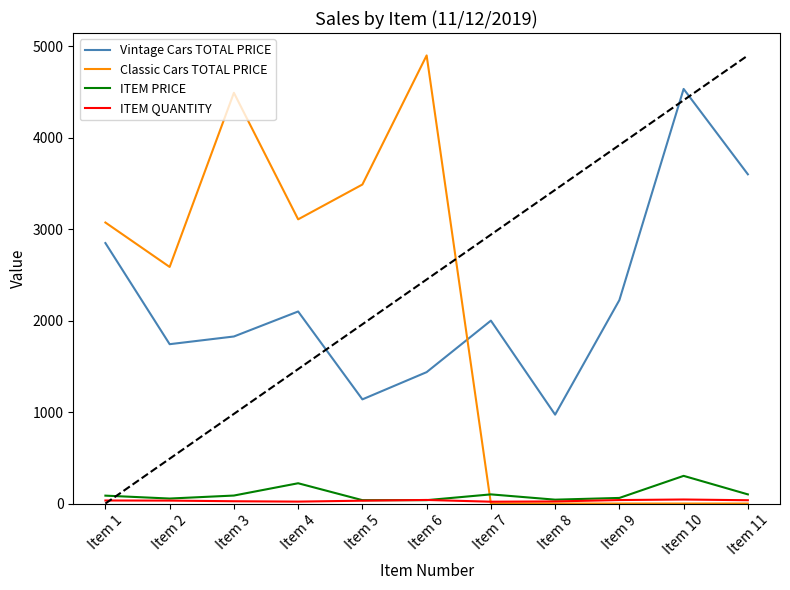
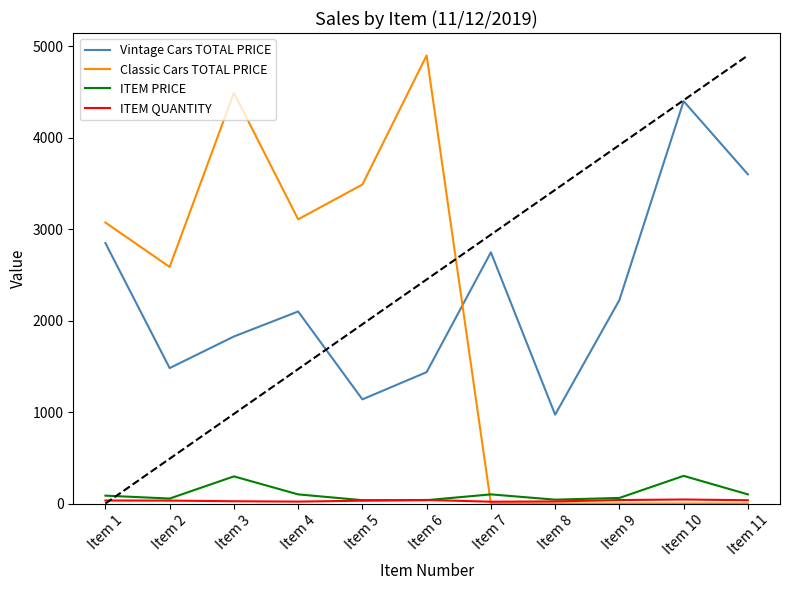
Vintage Cars TOTAL PRICE, Item 2: 1700 -> 1500
ITEM PRICE, Item 3: 100 -> 300
ITEM PRICE, Item 4: 200 -> 100
Vintage Cars TOTAL PRICE, Item 7: 2000 -> 2700
Vintage Cars TOTAL PRICE, Item 10: 4500 -> 4400
